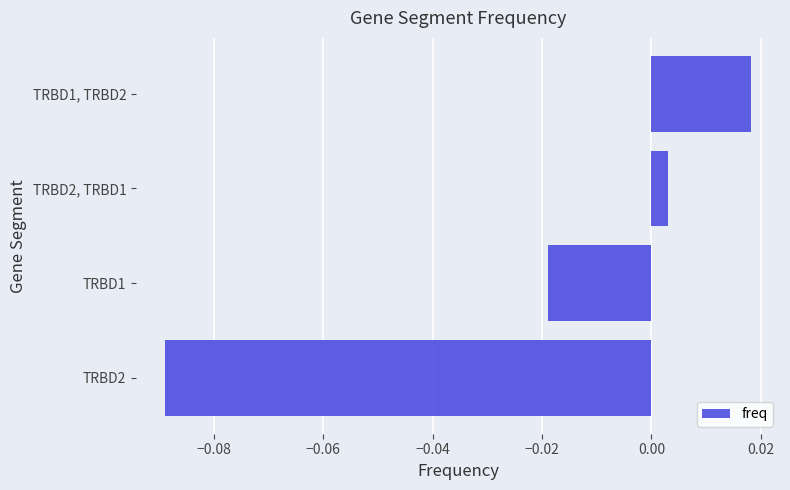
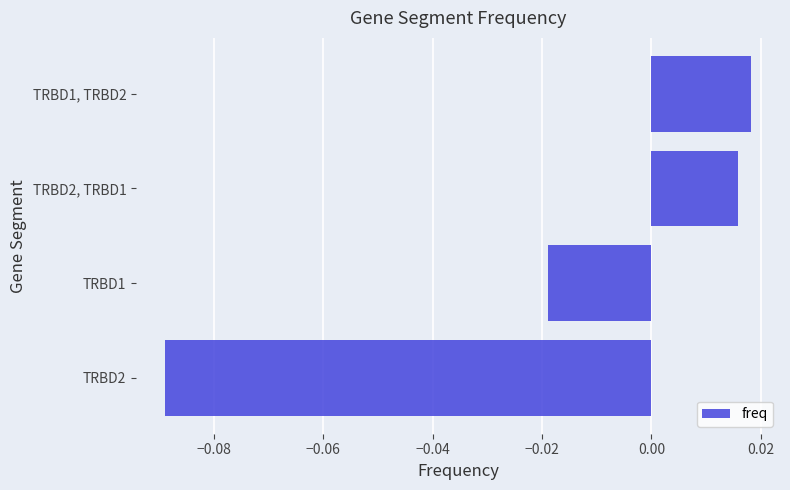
TRBD2, TRBD1: 0.003 -> 0.016
